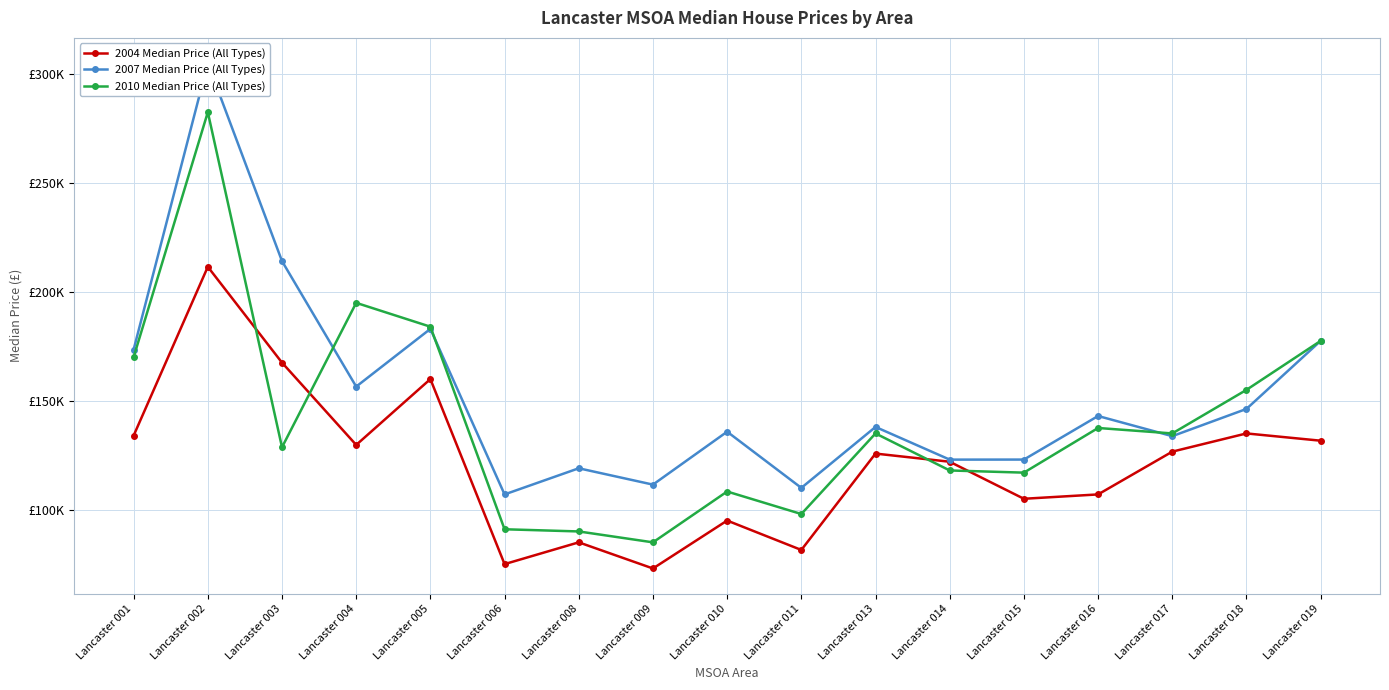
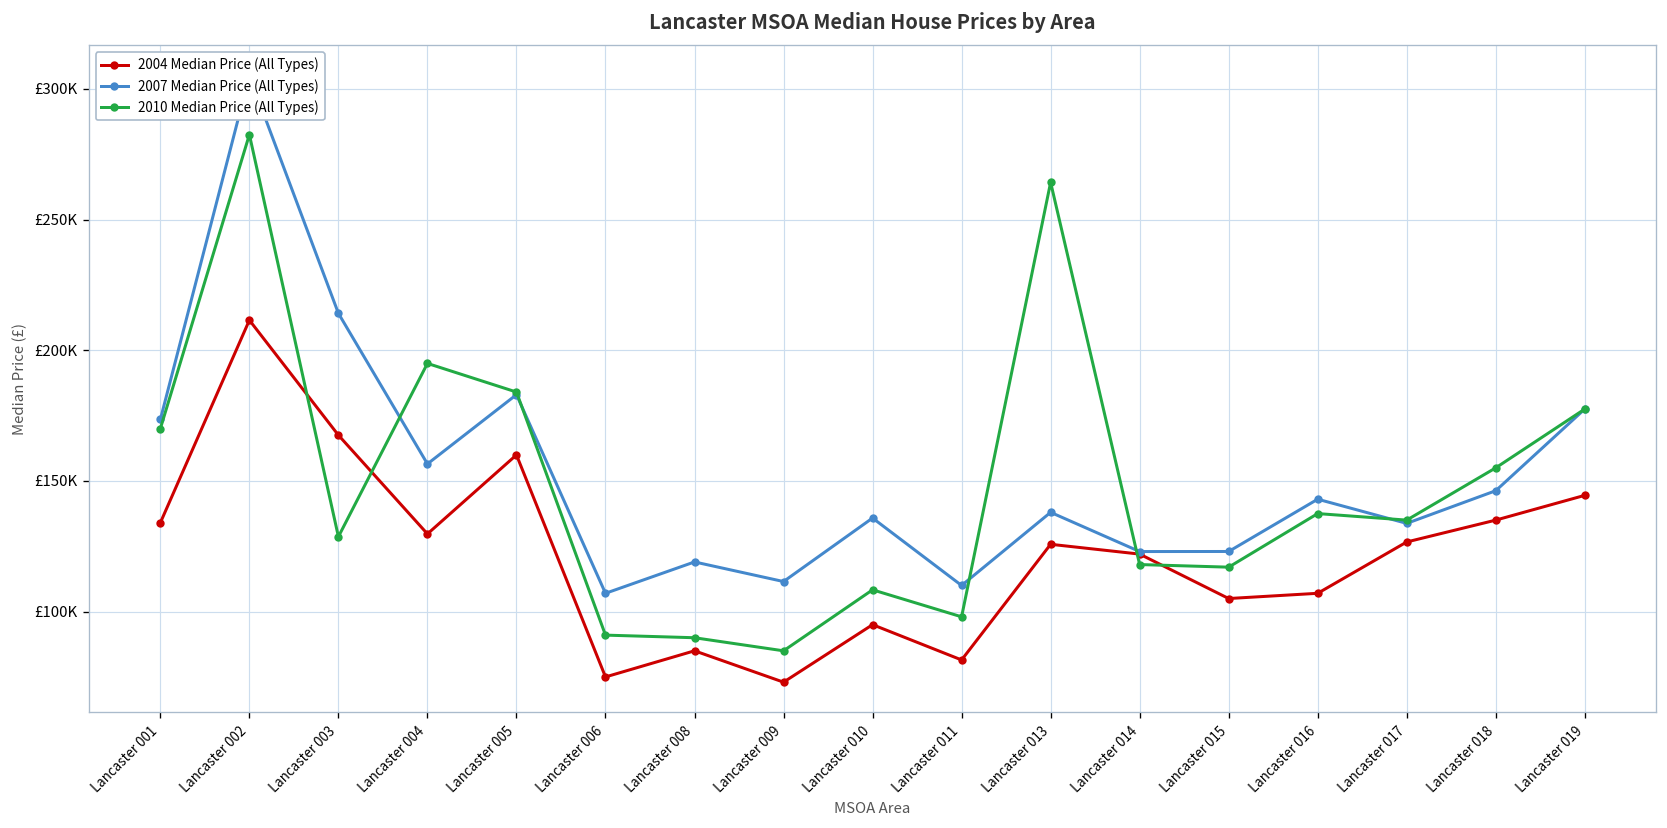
2010 Median Price (All Types), Lancaster 013: £135000 -> £264000
2004 Median Price (All Types), Lancaster 019: £132000 -> £144000
